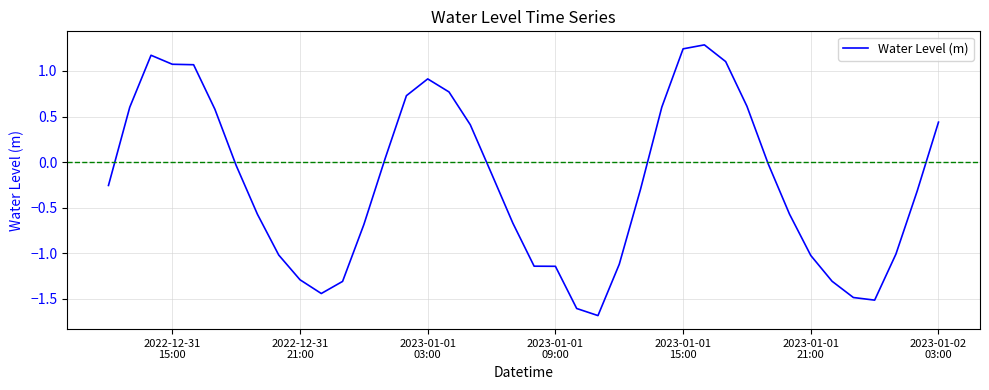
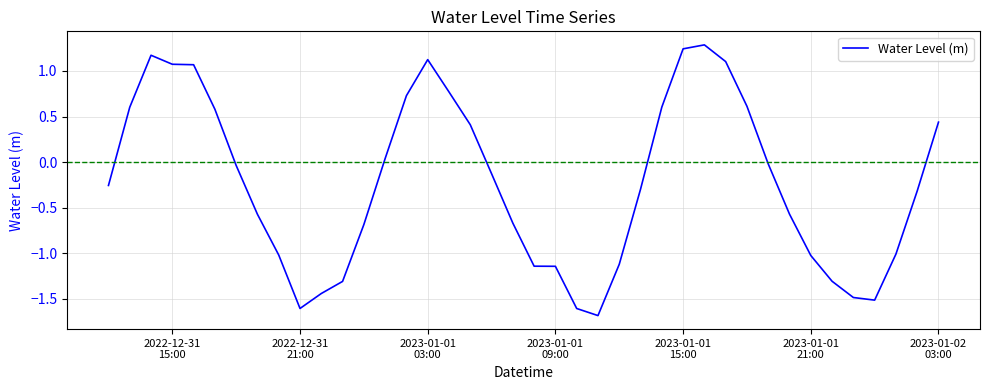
2022-12-31 21:00: -1.3 -> -1.6
2023-01-01 03:00: 0.9 -> 1.1
